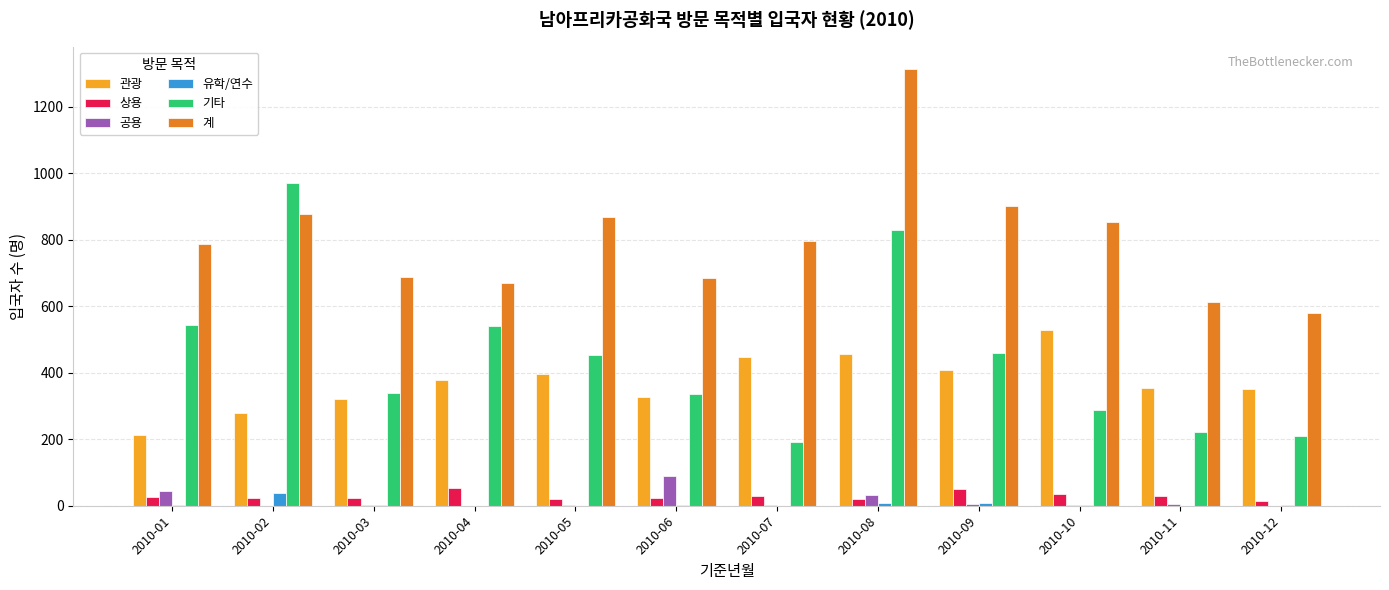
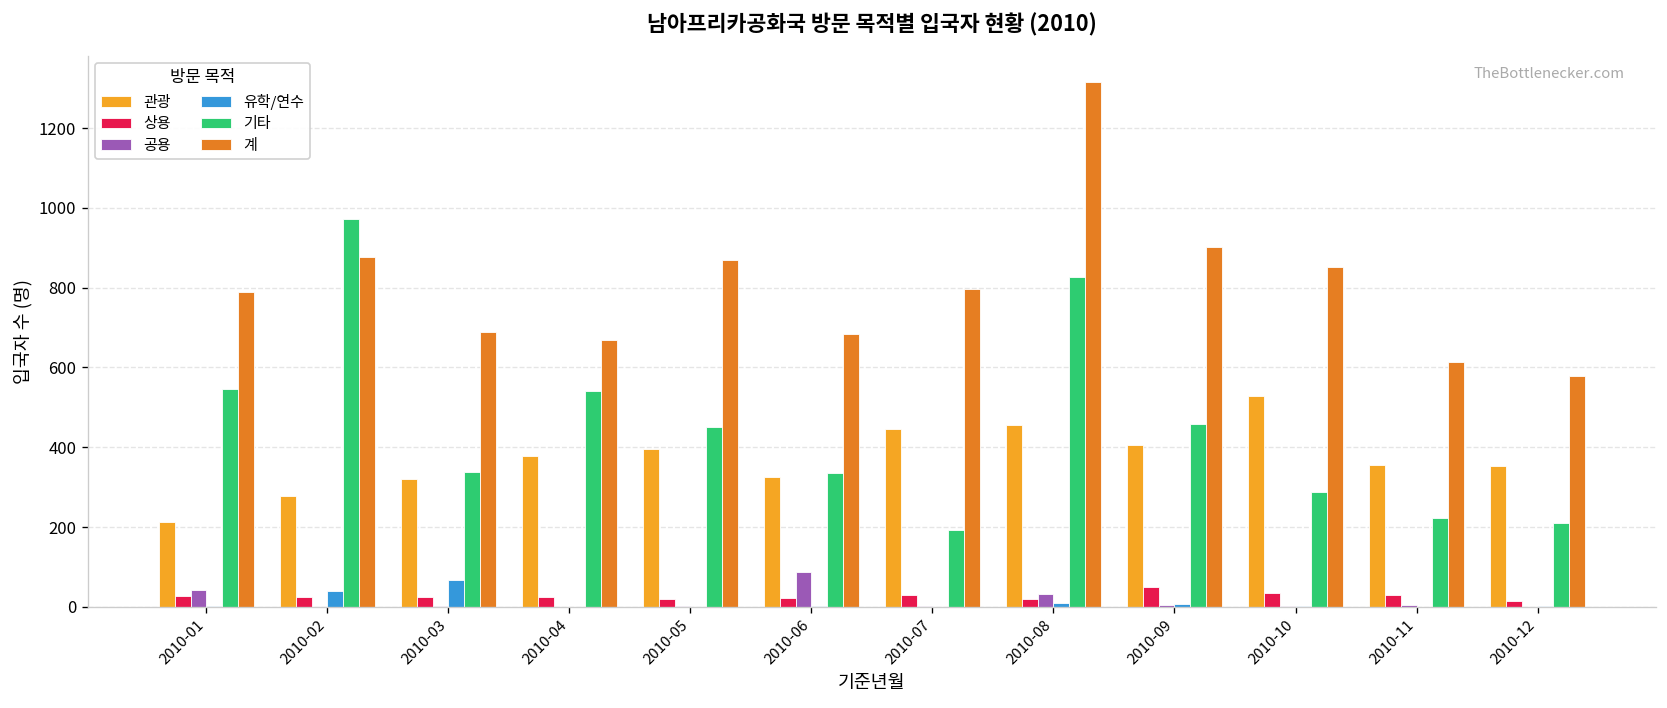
유학/연수, 2010-03: 0 -> 70
상용, 2010-04: 50 -> 30
